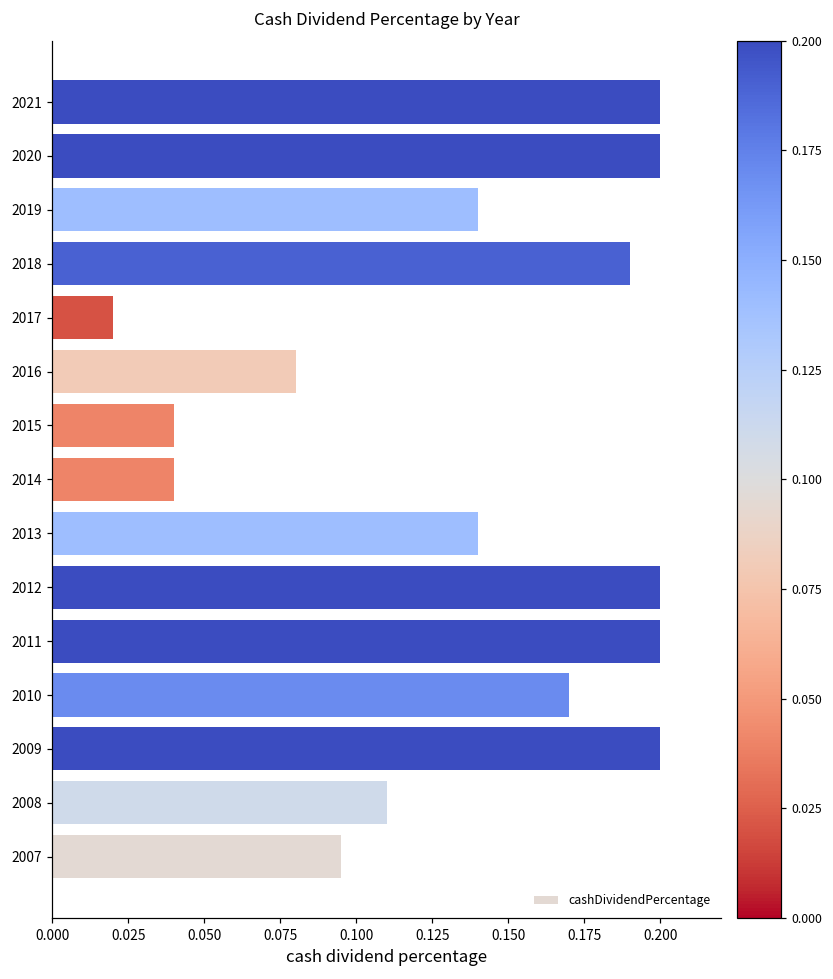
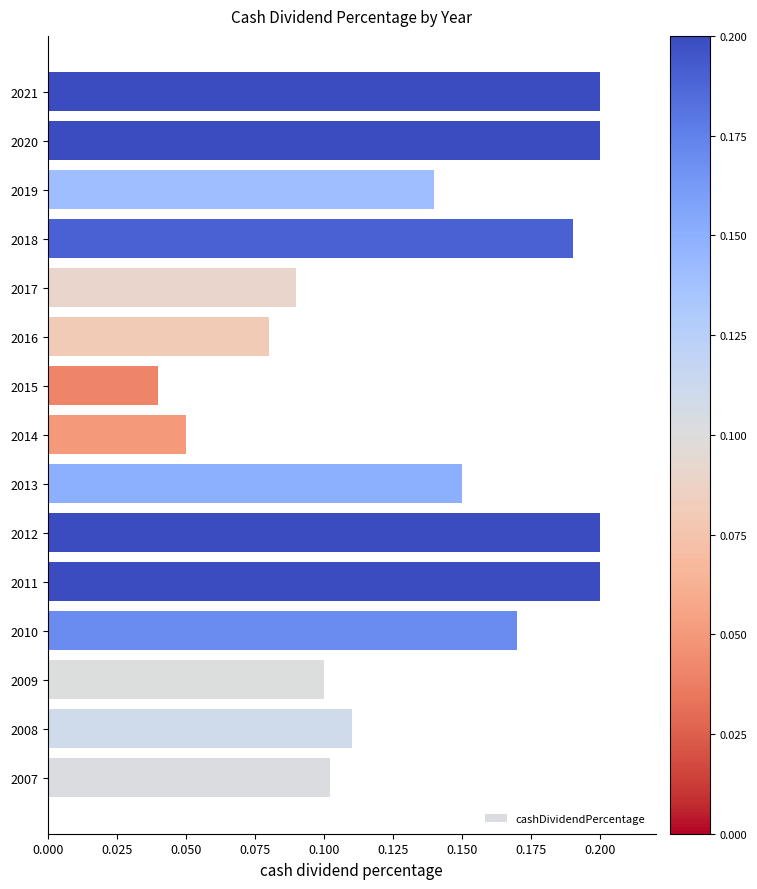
2017: 0.02 -> 0.09
2014: 0.04 -> 0.05
2013: 0.14 -> 0.15
2009: 0.2 -> 0.1
2007: 0.095 -> 0.102
